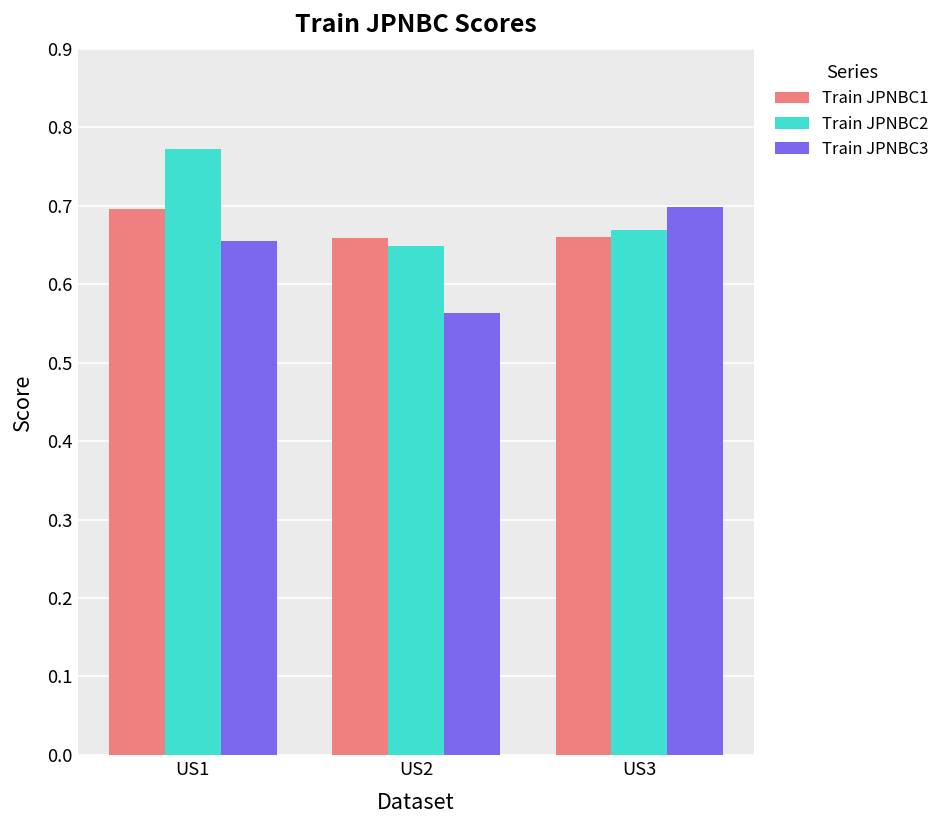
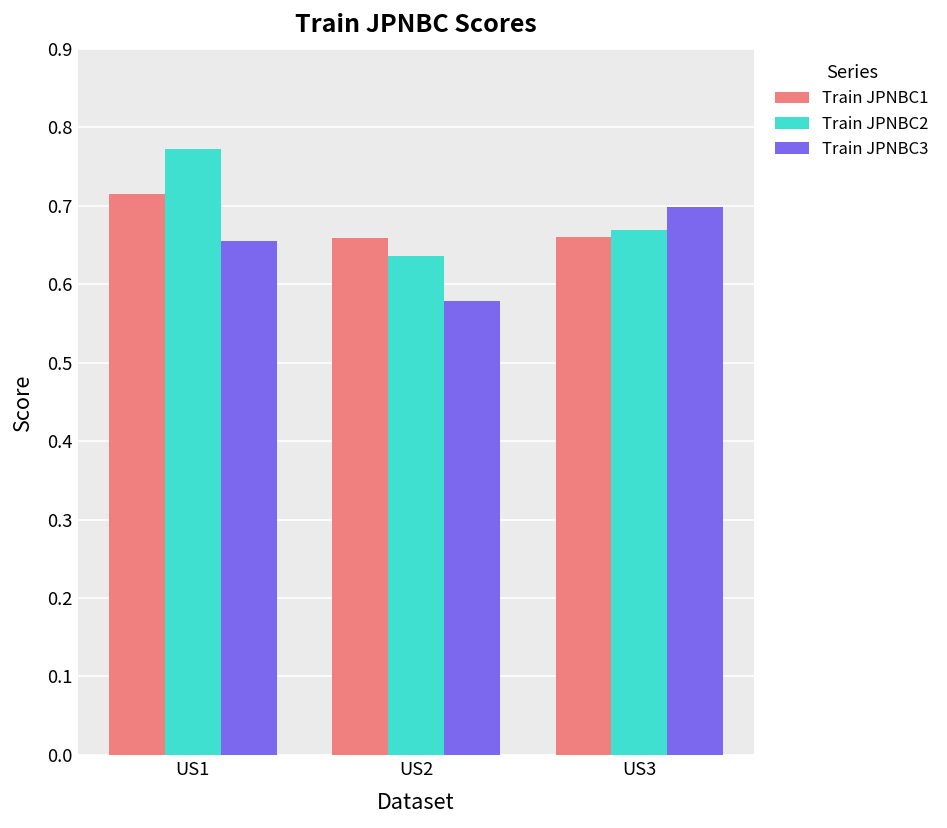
Train JPNBC1, US1: 0.70 -> 0.72
Train JPNBC2, US2: 0.65 -> 0.64
Train JPNBC3, US2: 0.56 -> 0.58
